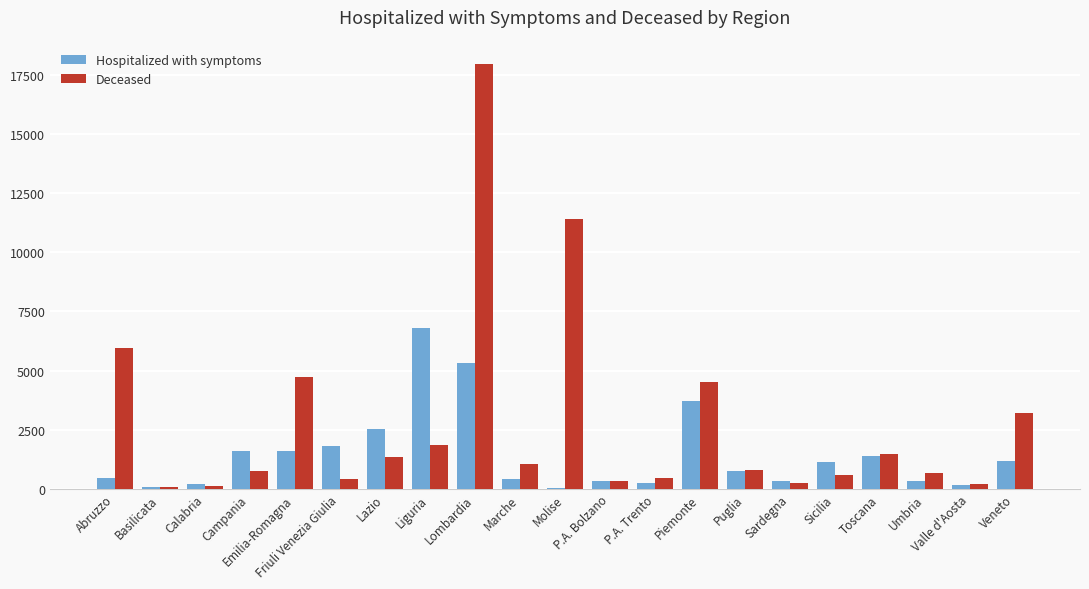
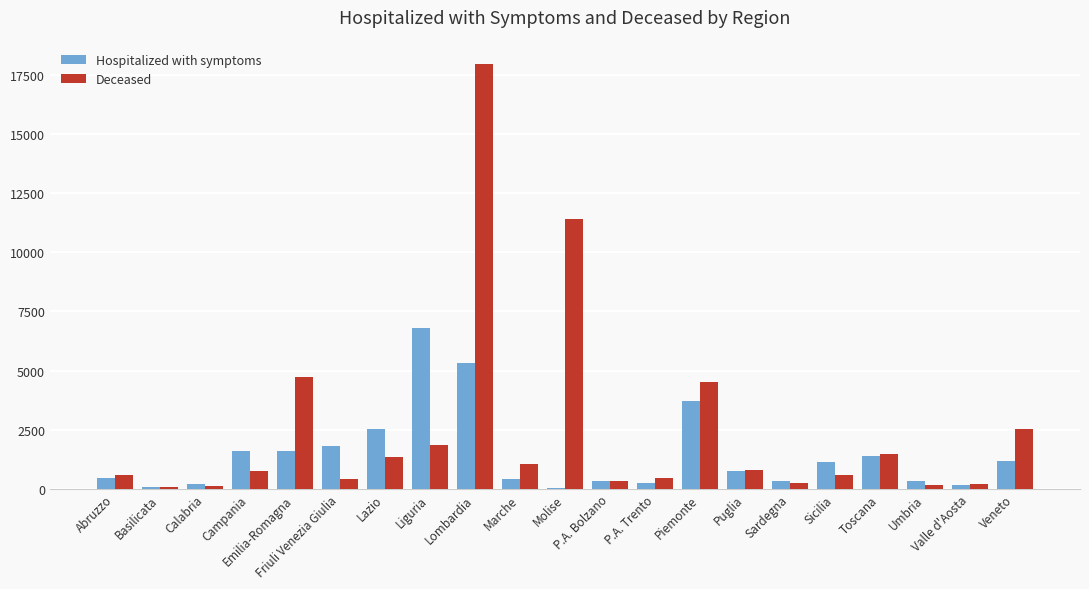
Deceased, Abruzzo: 5900 -> 600
Deceased, Umbria: 700 -> 200
Deceased, Veneto: 3200 -> 2500
